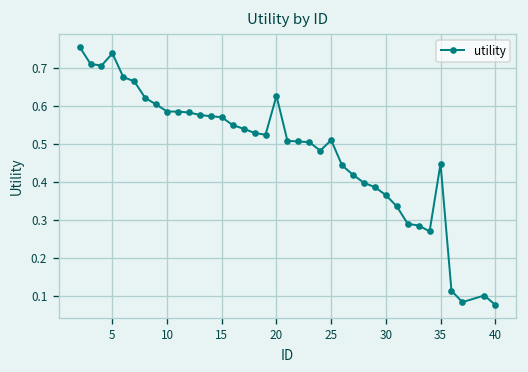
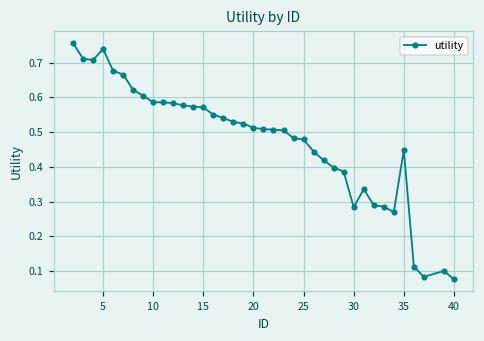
20: 0.63 -> 0.51
25: 0.51 -> 0.48
30: 0.37 -> 0.28
